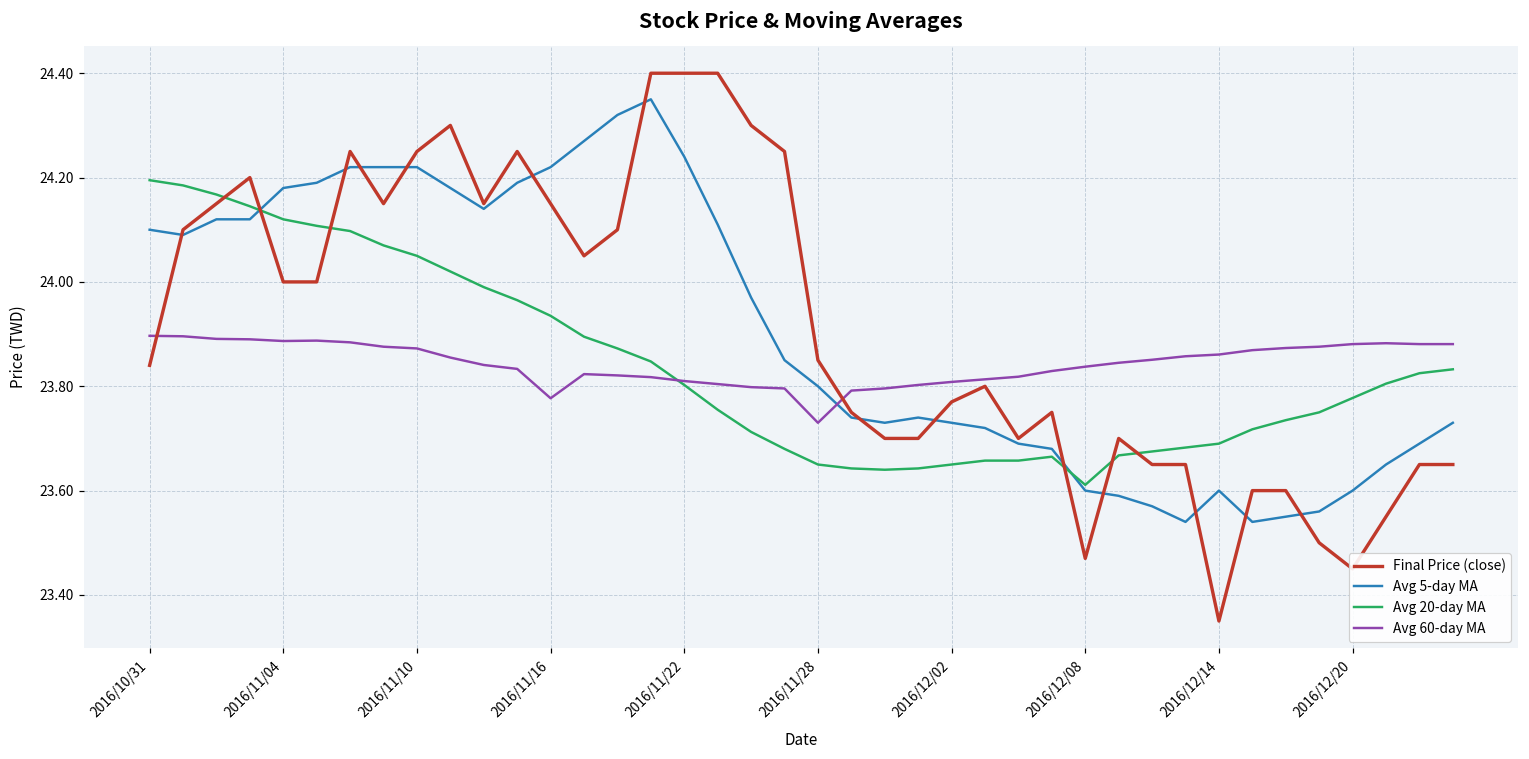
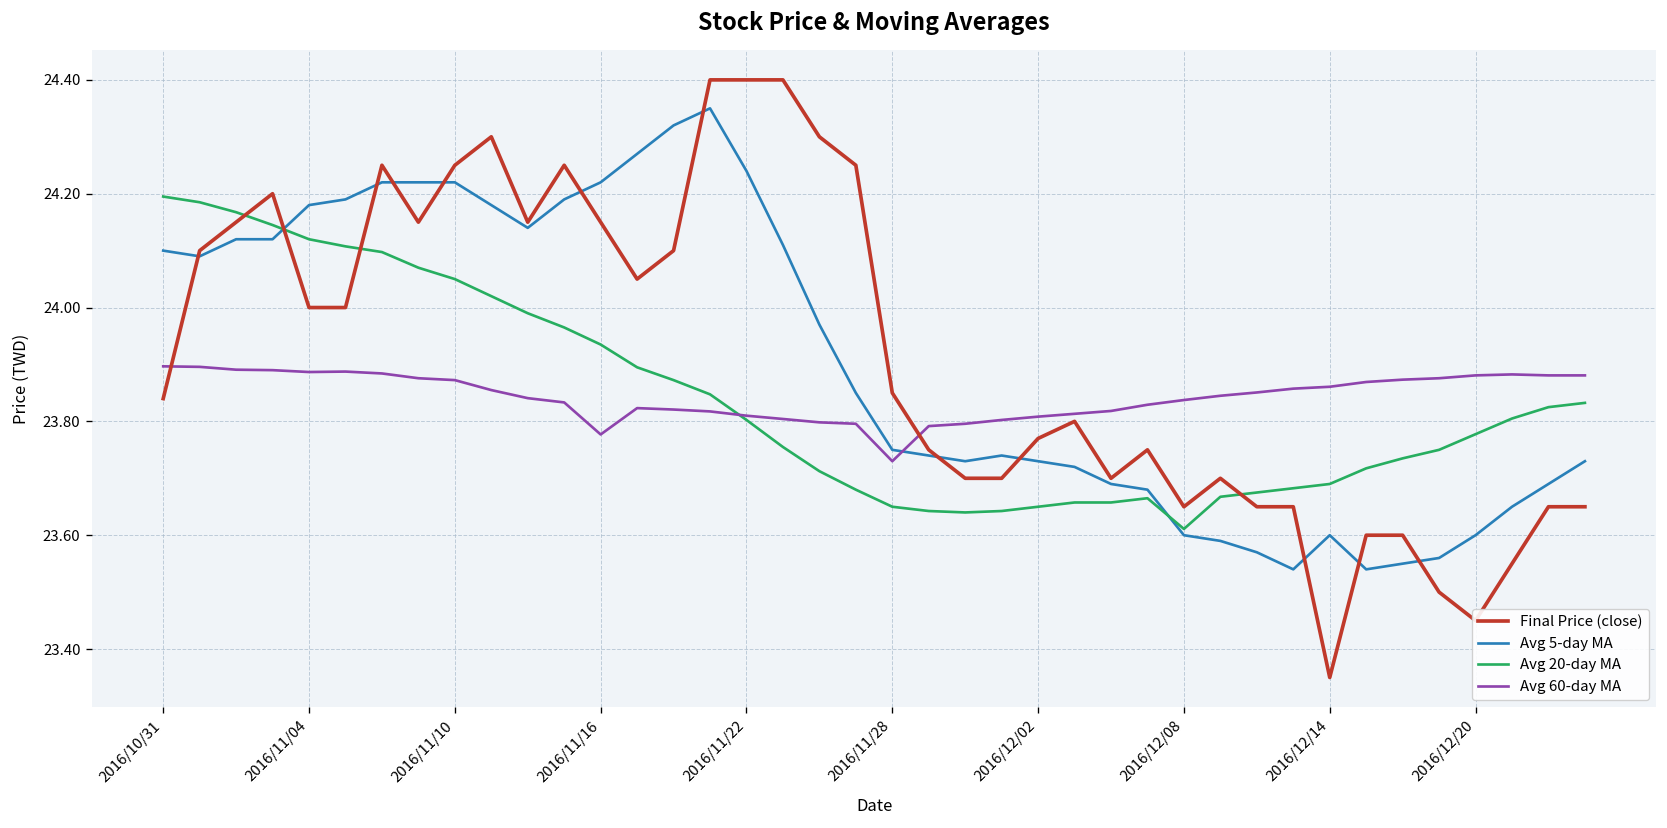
Avg 5-day MA, 2016/11/28: 23.80 -> 23.75
Final Price (close), 2016/12/08: 23.47 -> 23.65
